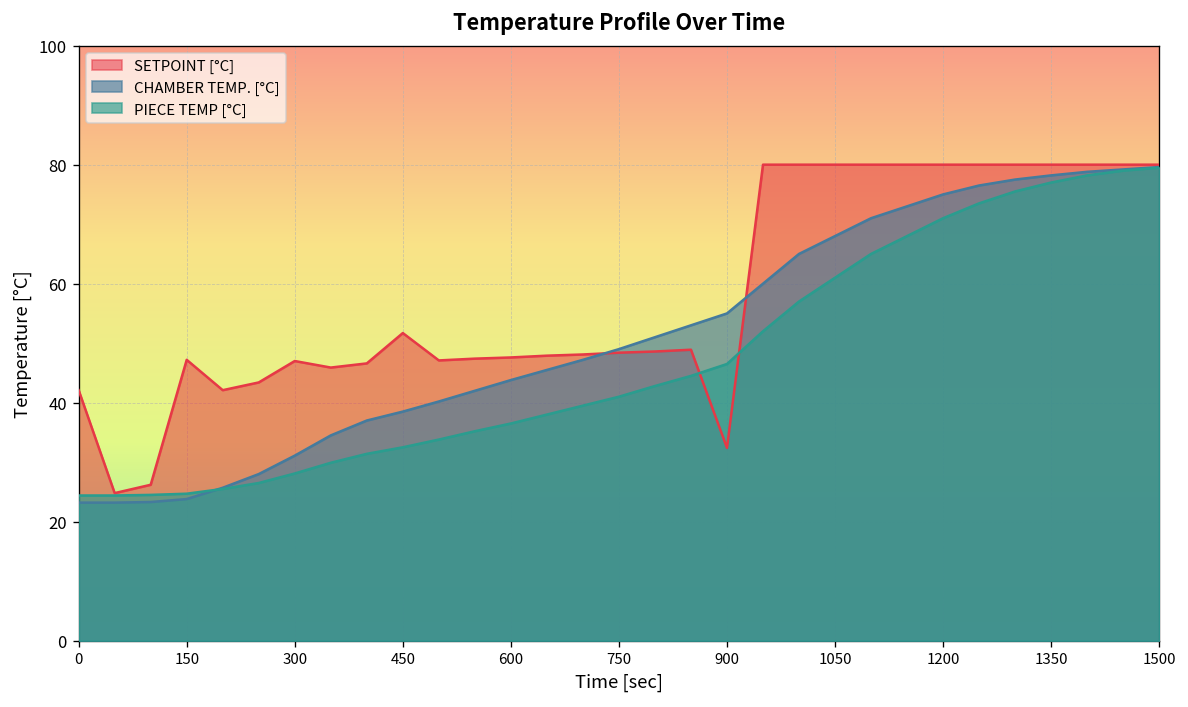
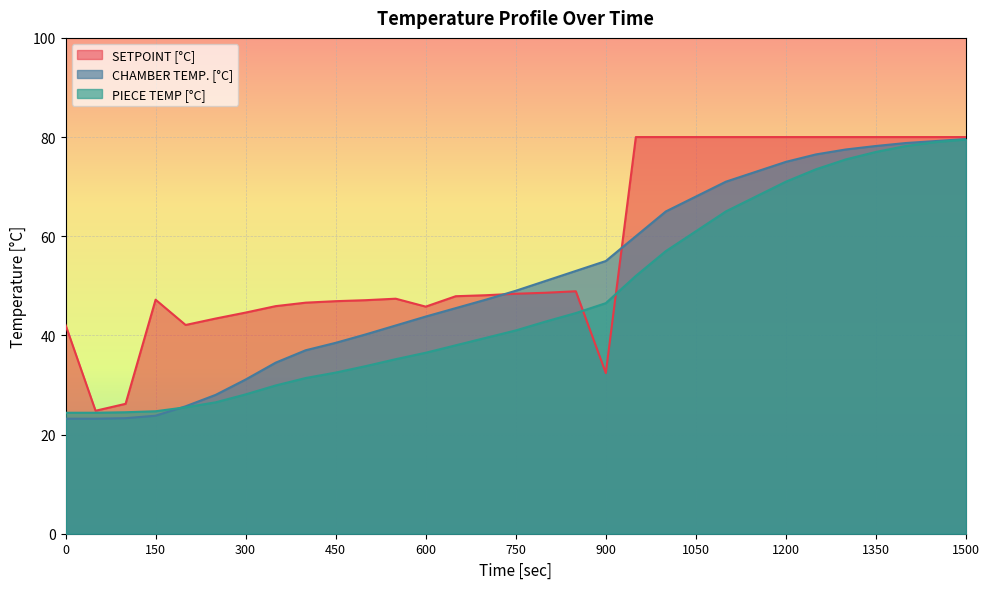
SETPOINT [°C], 300: 47 -> 45
SETPOINT [°C], 450: 52 -> 47
SETPOINT [°C], 600: 48 -> 46
